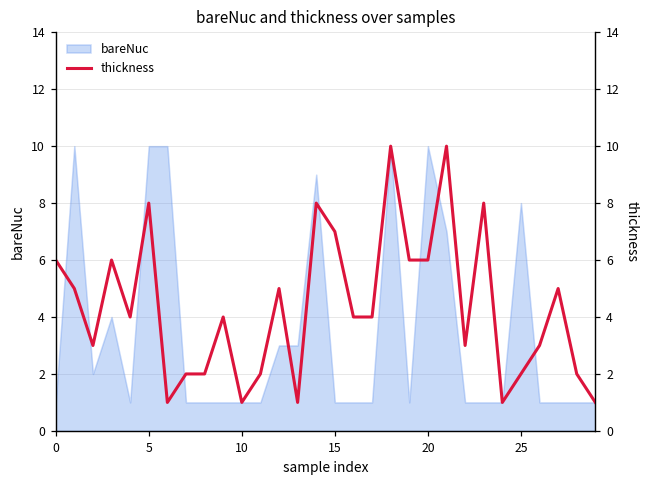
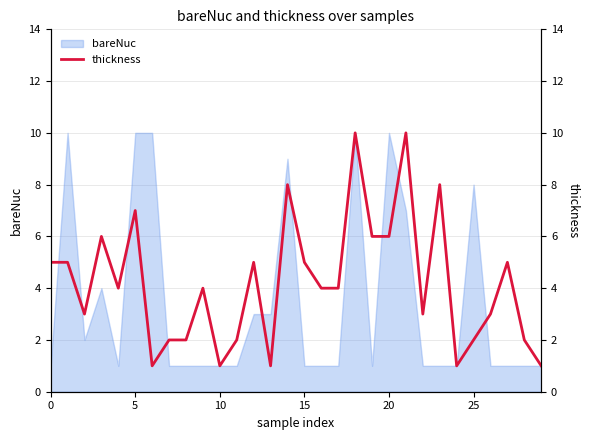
thickness, 0: 6 -> 5
thickness, 5: 8 -> 7
thickness, 15: 7 -> 5
